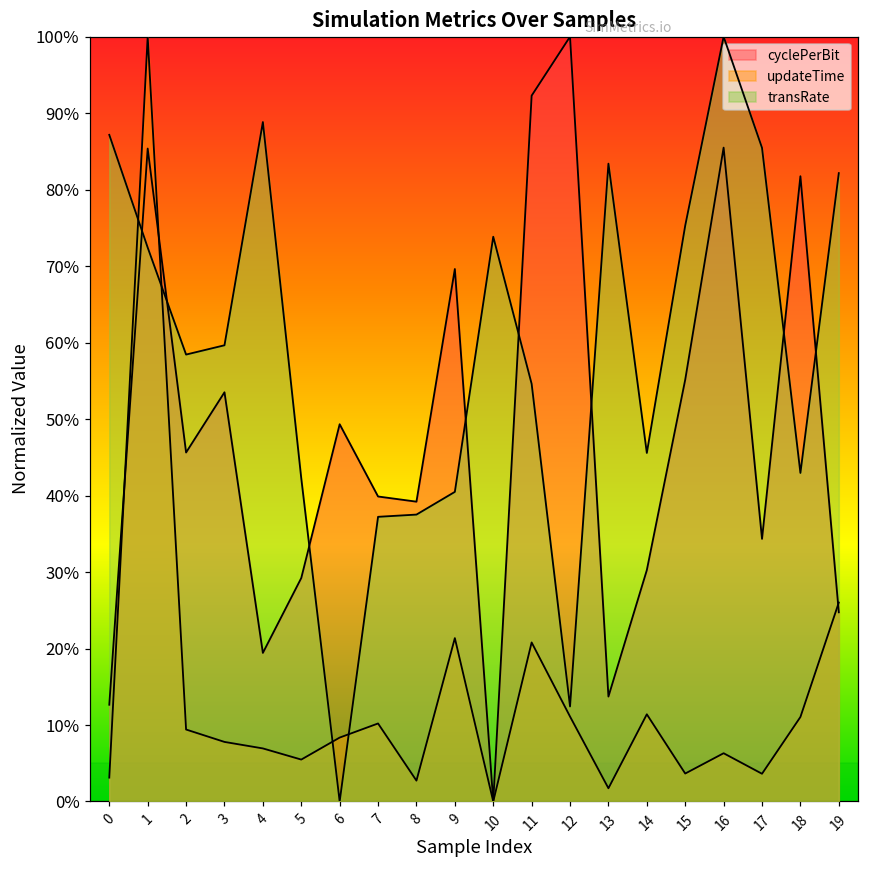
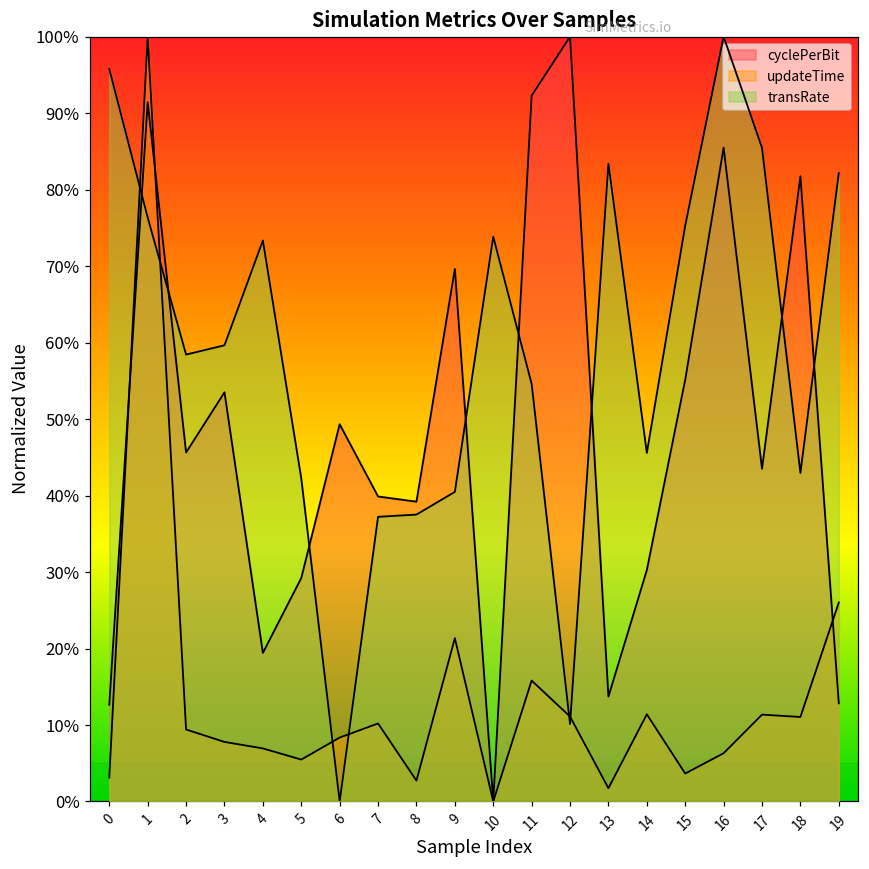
transRate, 0: 87% -> 96%
cyclePerBit, 1: 85% -> 91%
transRate, 1: 72% -> 76%
transRate, 4: 89% -> 73%
updateTime, 11: 21% -> 16%
transRate, 12: 12% -> 10%
cyclePerBit, 17: 34% -> 43%
updateTime, 17: 4% -> 11%
cyclePerBit, 19: 25% -> 13%
